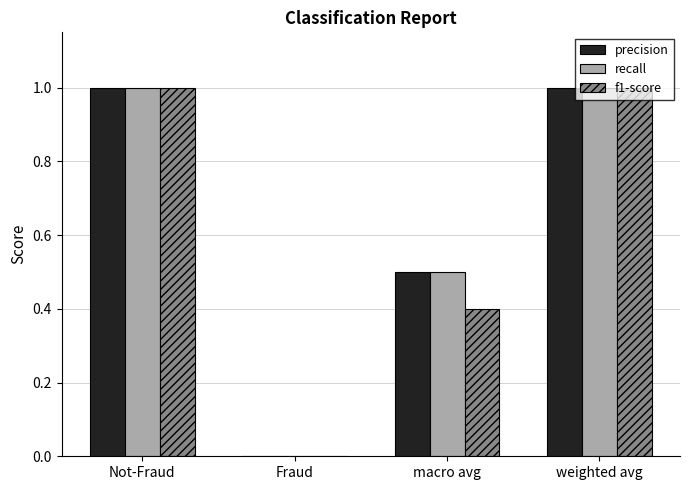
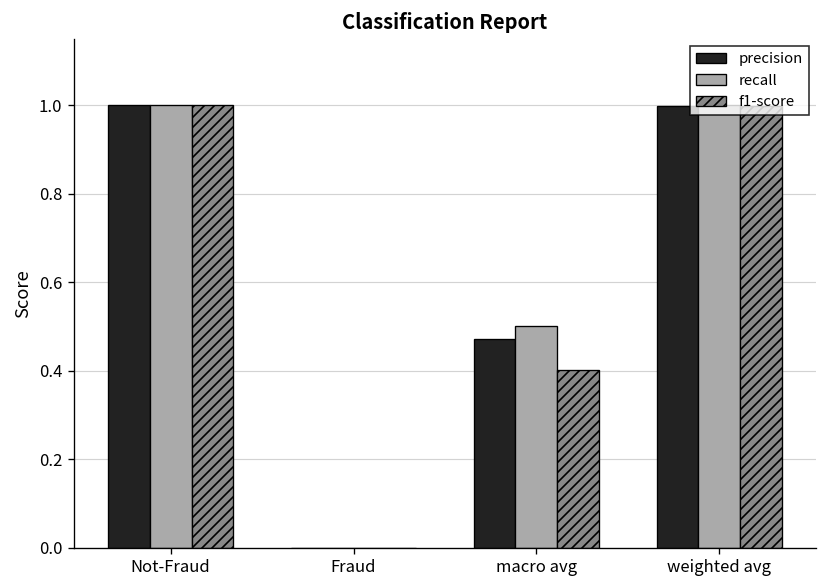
precision, macro avg: 0.50 -> 0.47
